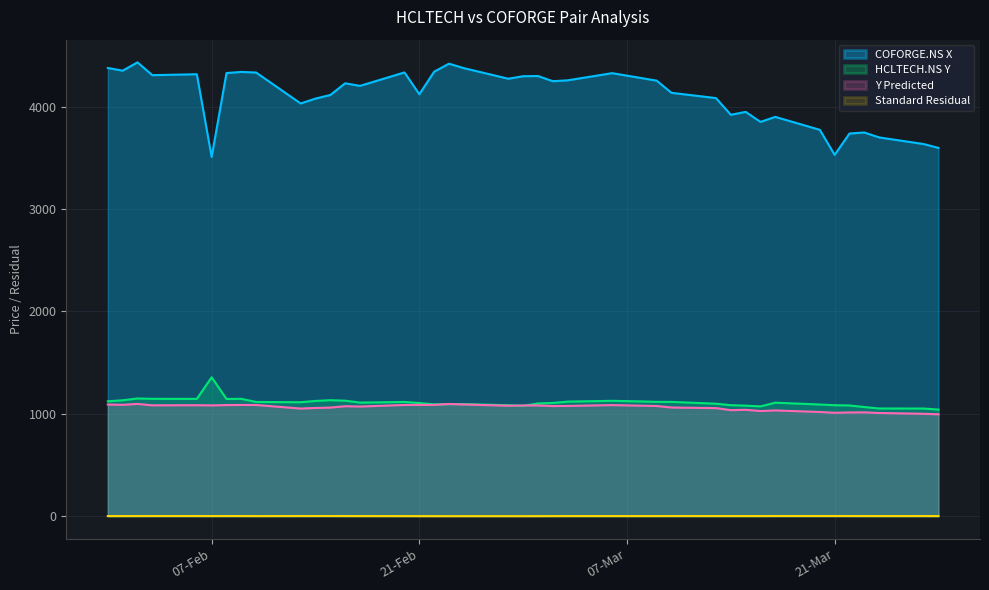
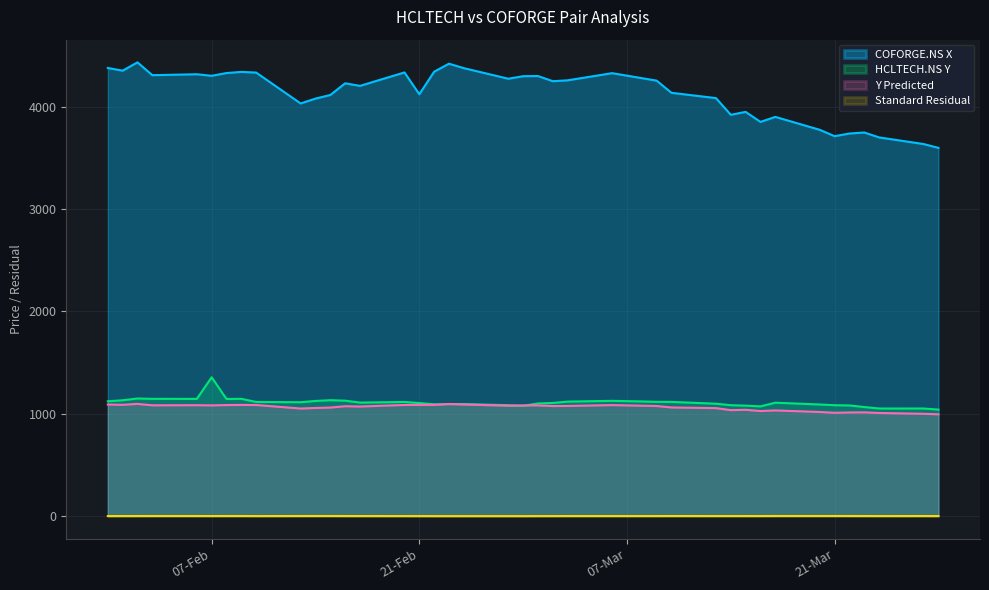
COFORGE.NS X, 07-Feb: 3510 -> 4300
COFORGE.NS X, 21-Mar: 3530 -> 3710
